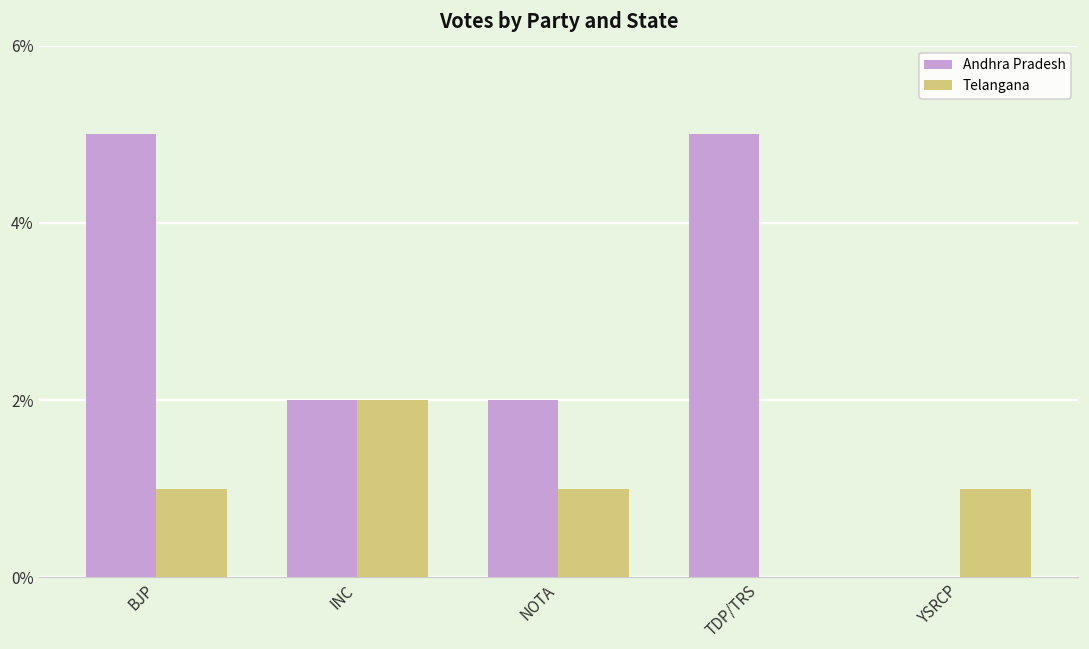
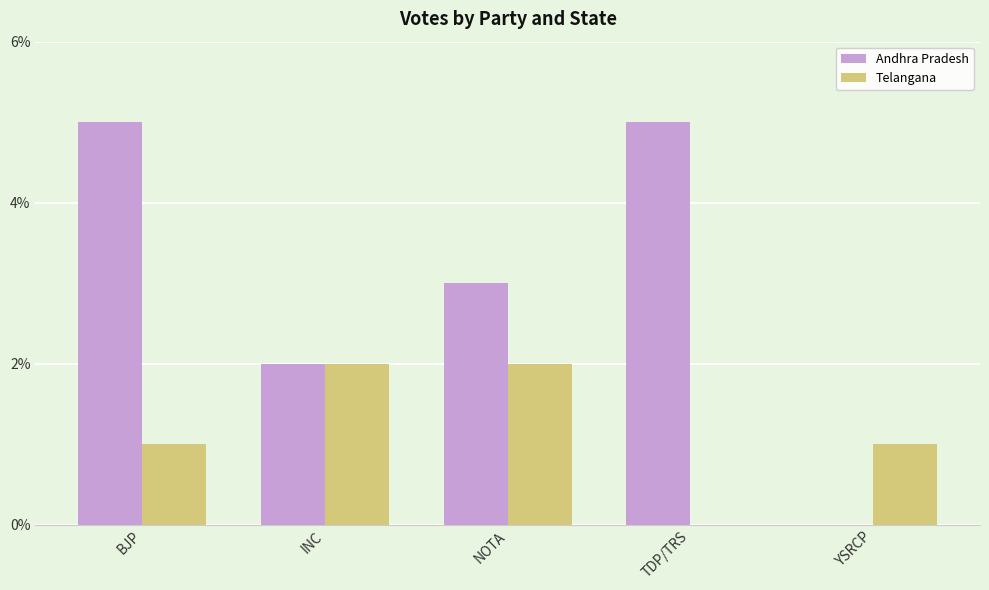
Andhra Pradesh, NOTA: 2% -> 3%
Telangana, NOTA: 1% -> 2%
